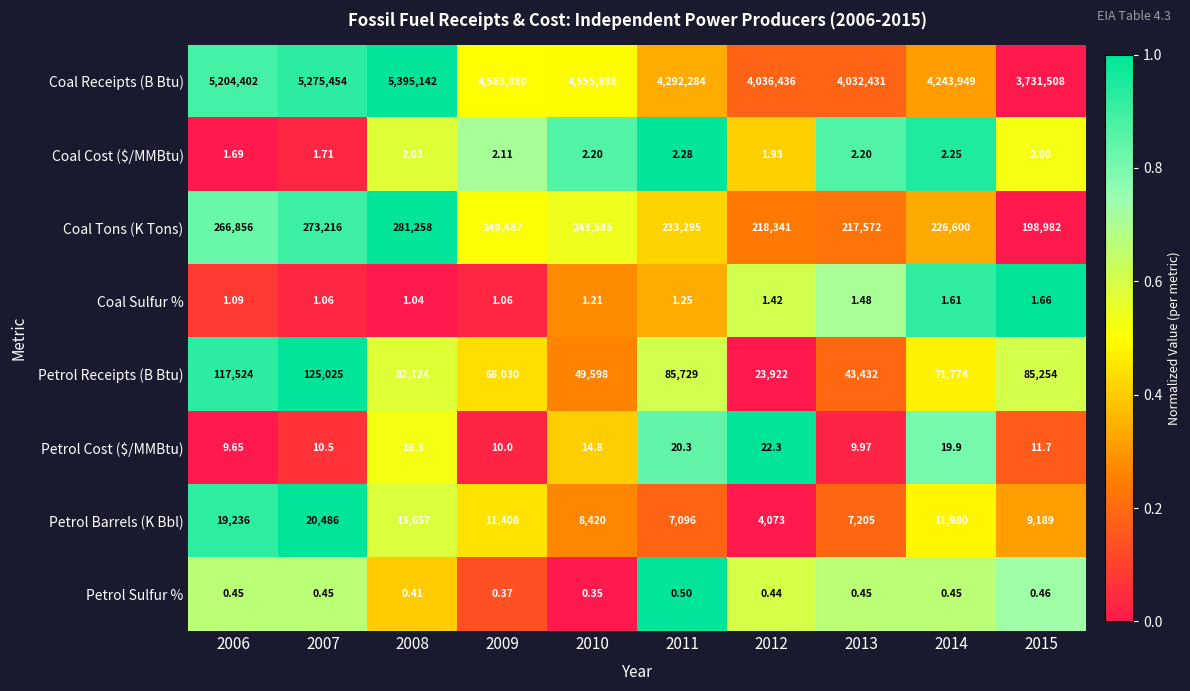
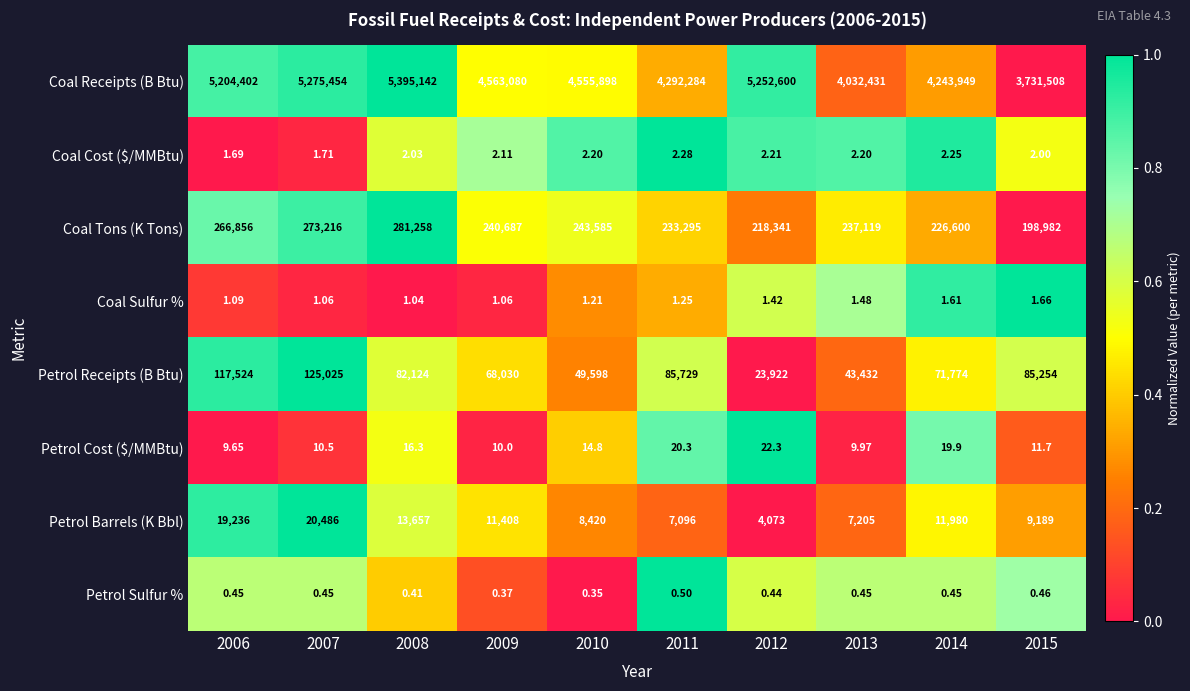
Coal Receipts (B Btu), 2012: 4,036,436 -> 5,252,600
Coal Cost ($/MMBtu), 2012: 1.93 -> 2.21
Coal Tons (K Tons), 2013: 217,572 -> 237,119
